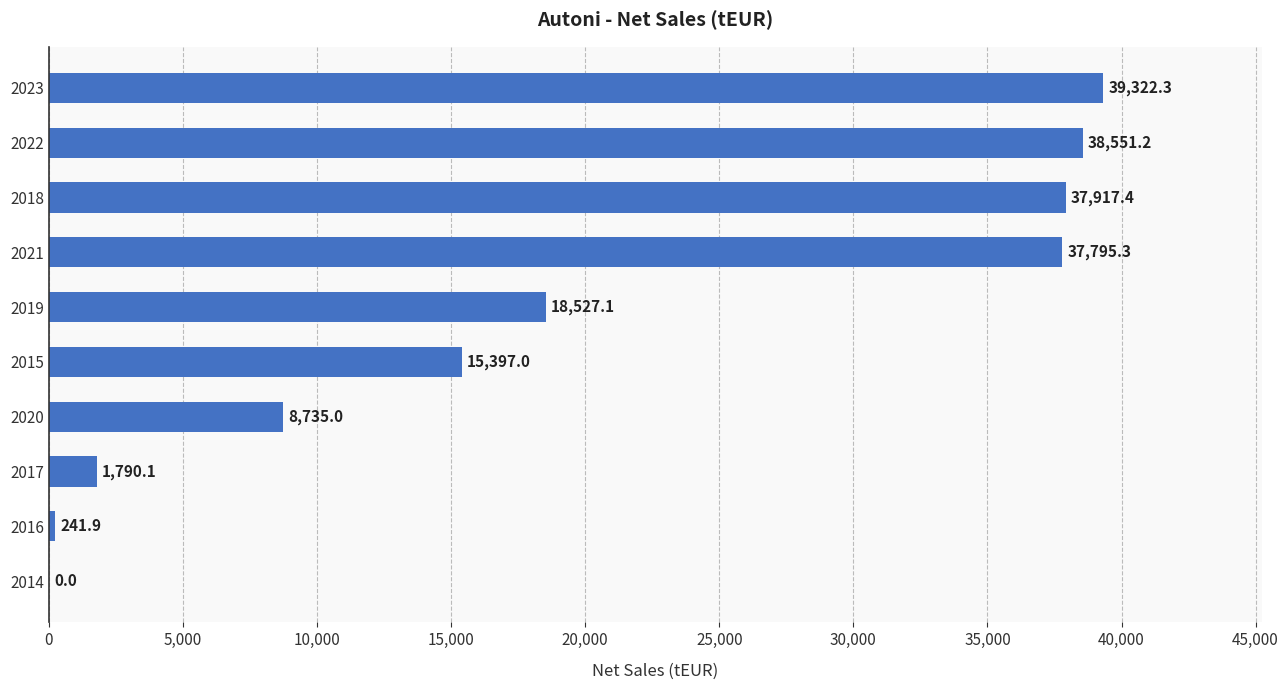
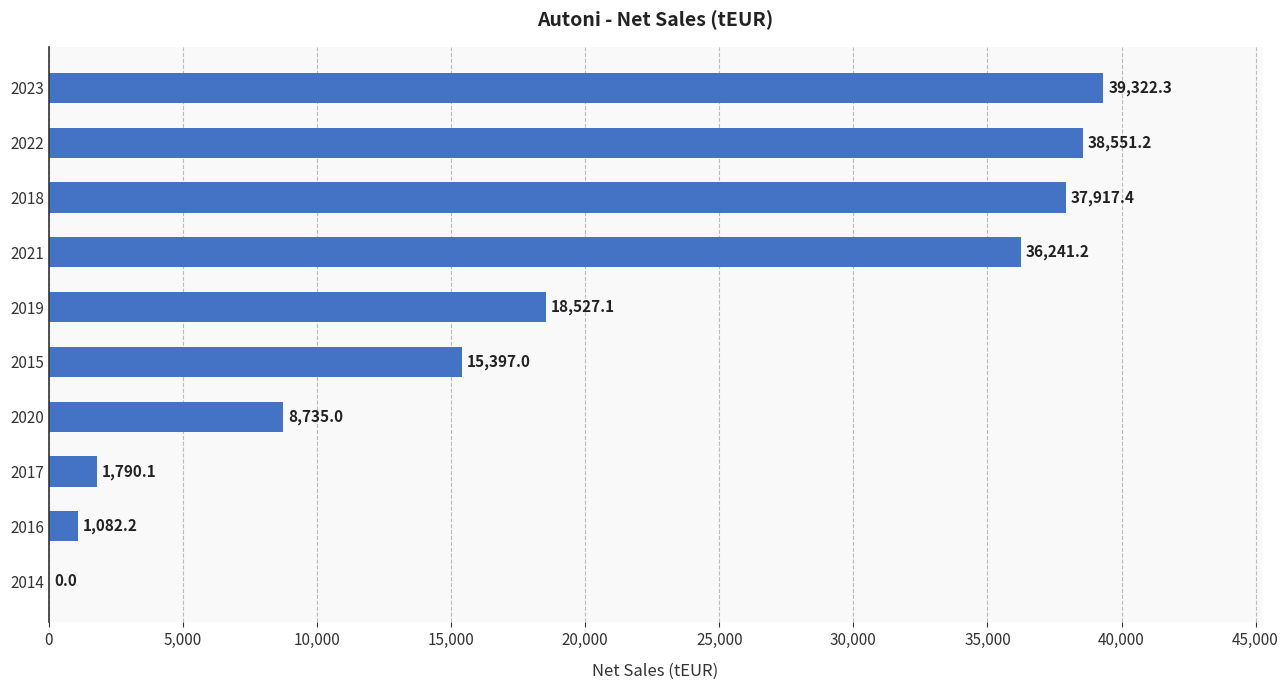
2021: 37,795.3 -> 36,241.2
2016: 241.9 -> 1,082.2
